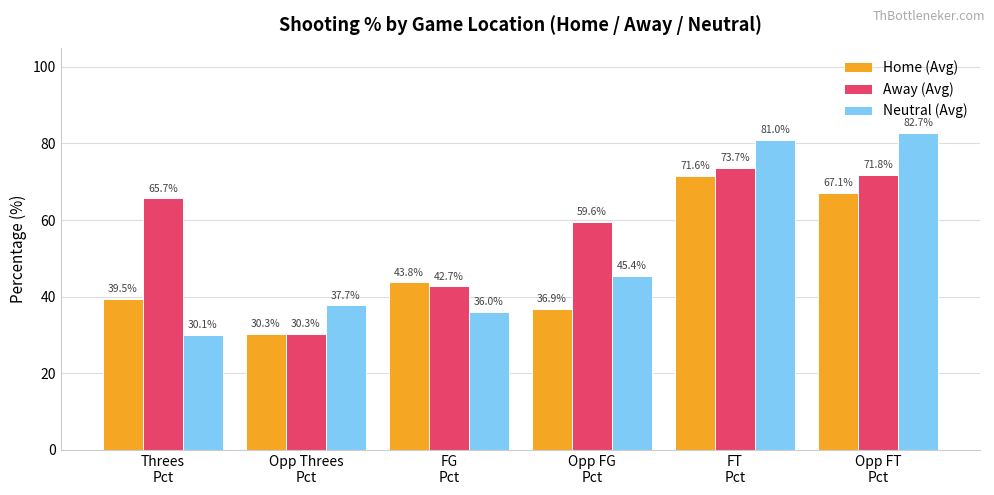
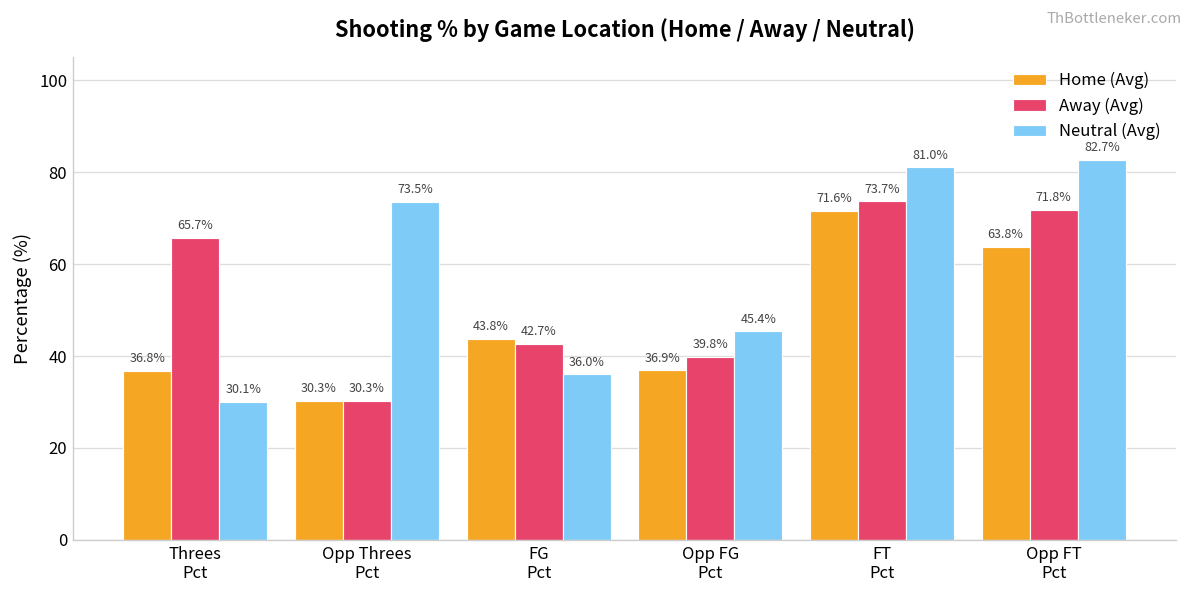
Home (Avg), Threes Pct: 39.5% -> 36.8%
Neutral (Avg), Opp Threes Pct: 37.7% -> 73.5%
Away (Avg), Opp FG Pct: 59.6% -> 39.8%
Home (Avg), Opp FT Pct: 67.1% -> 63.8%
